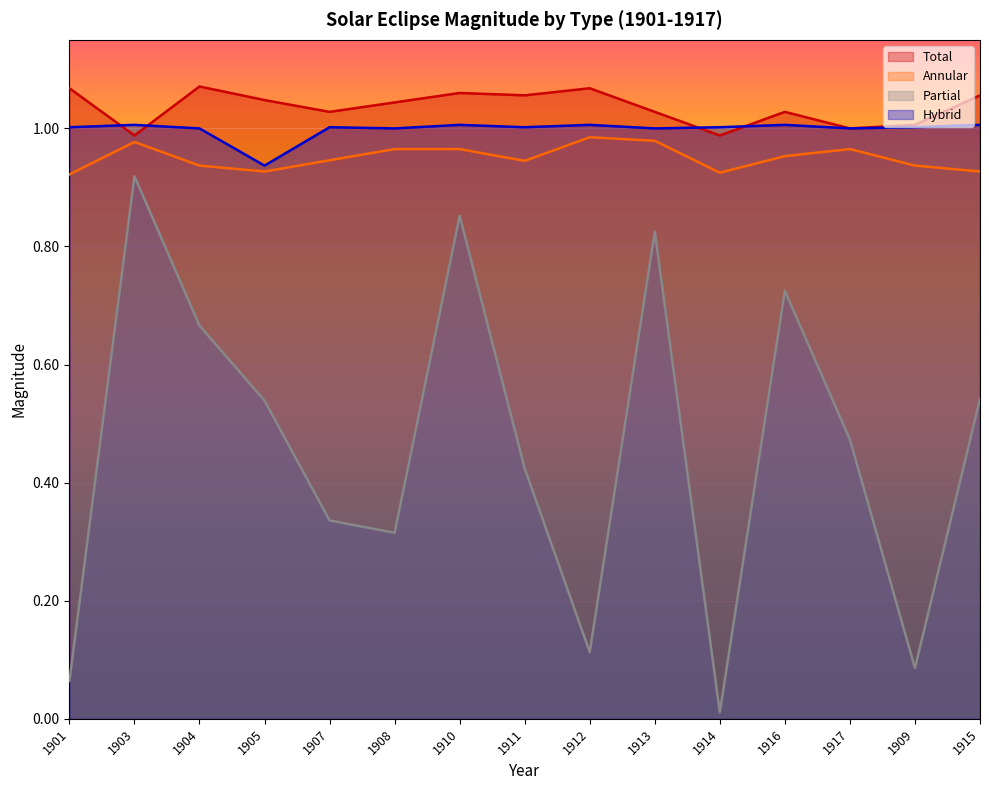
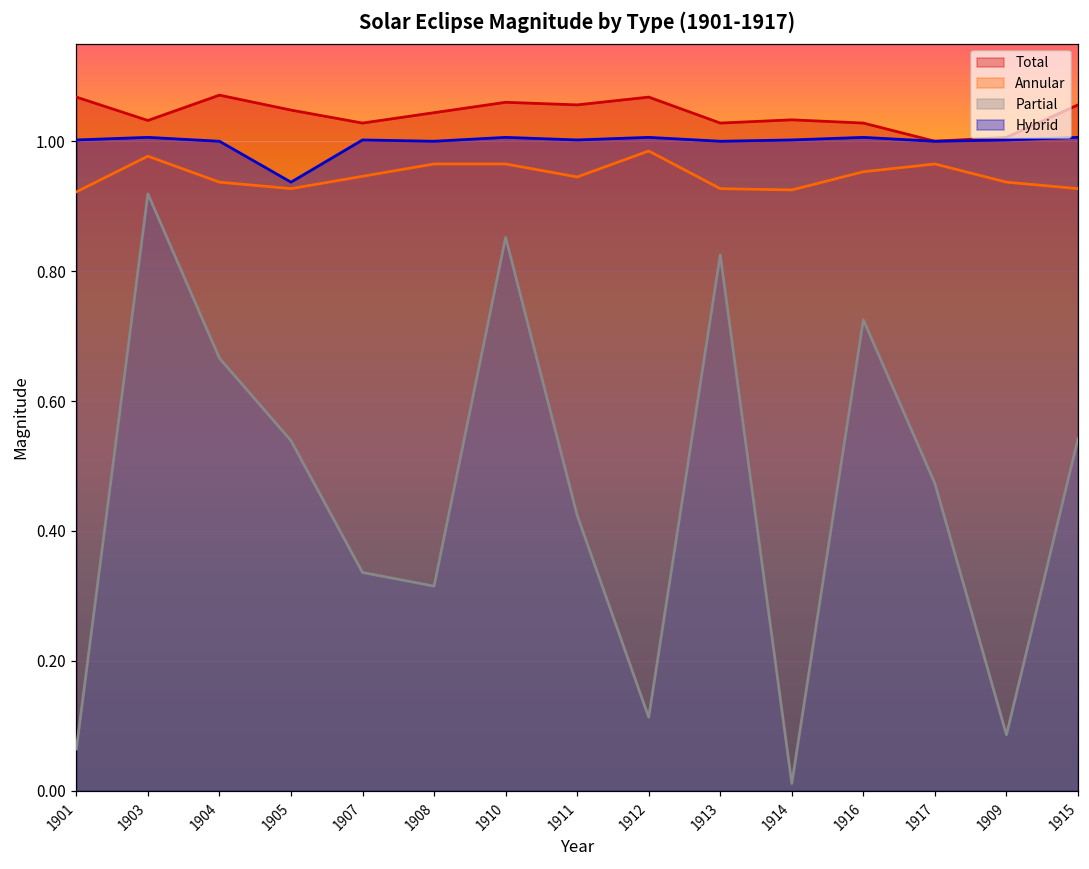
Total, 1903: 0.99 -> 1.03
Annular, 1913: 0.98 -> 0.93
Total, 1914: 0.99 -> 1.03
